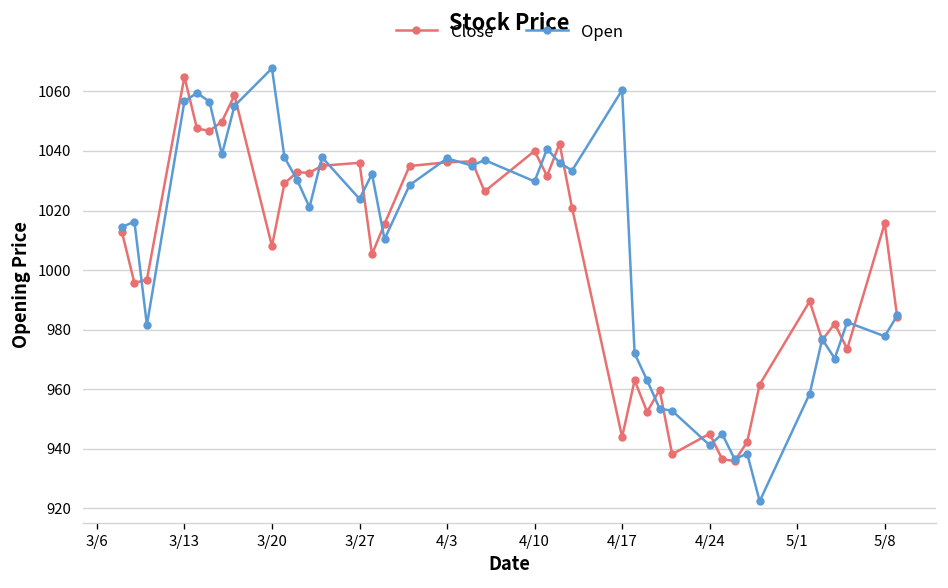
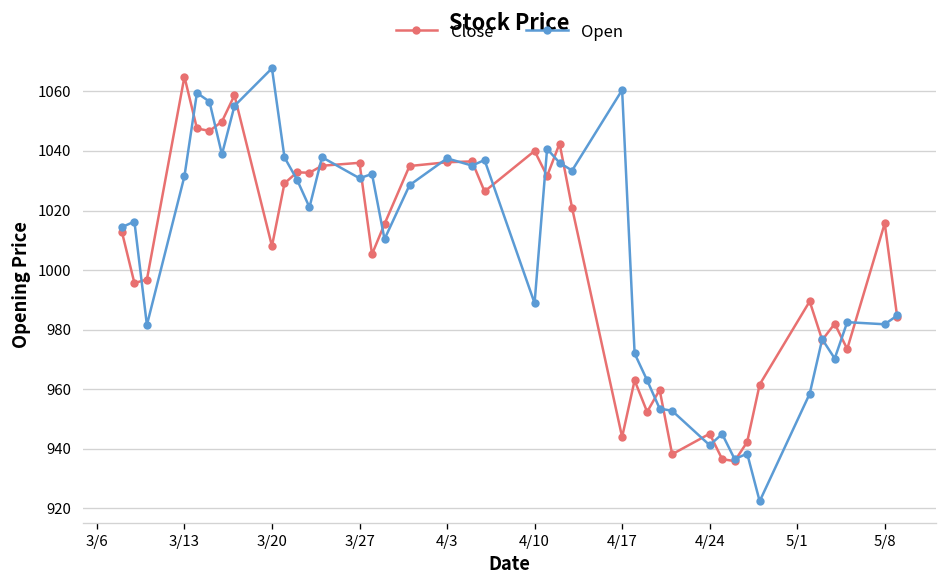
Open, 3/13: 1057 -> 1032
Open, 3/27: 1024 -> 1031
Open, 4/10: 1030 -> 989
Open, 5/8: 978 -> 982
